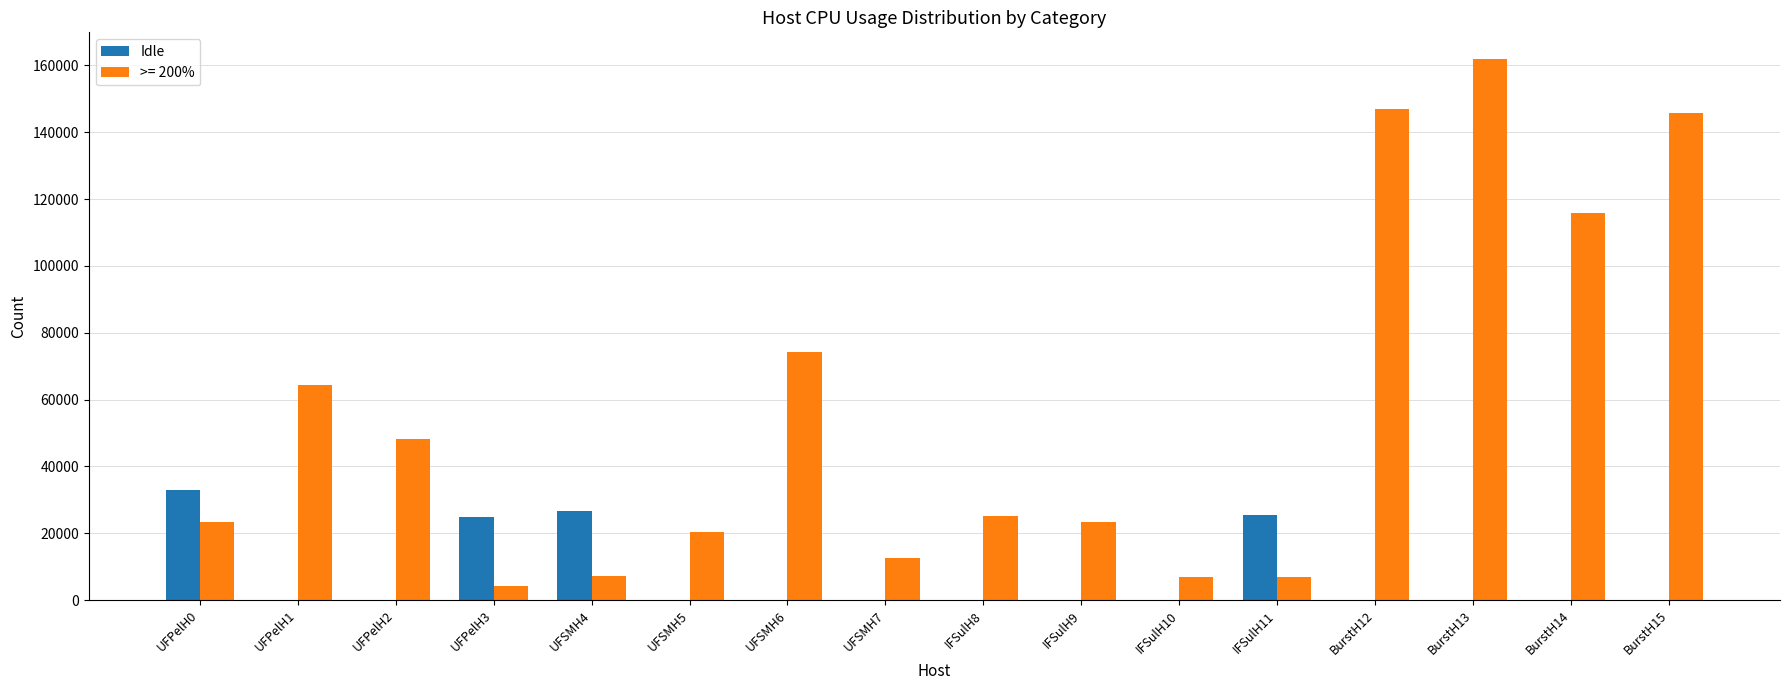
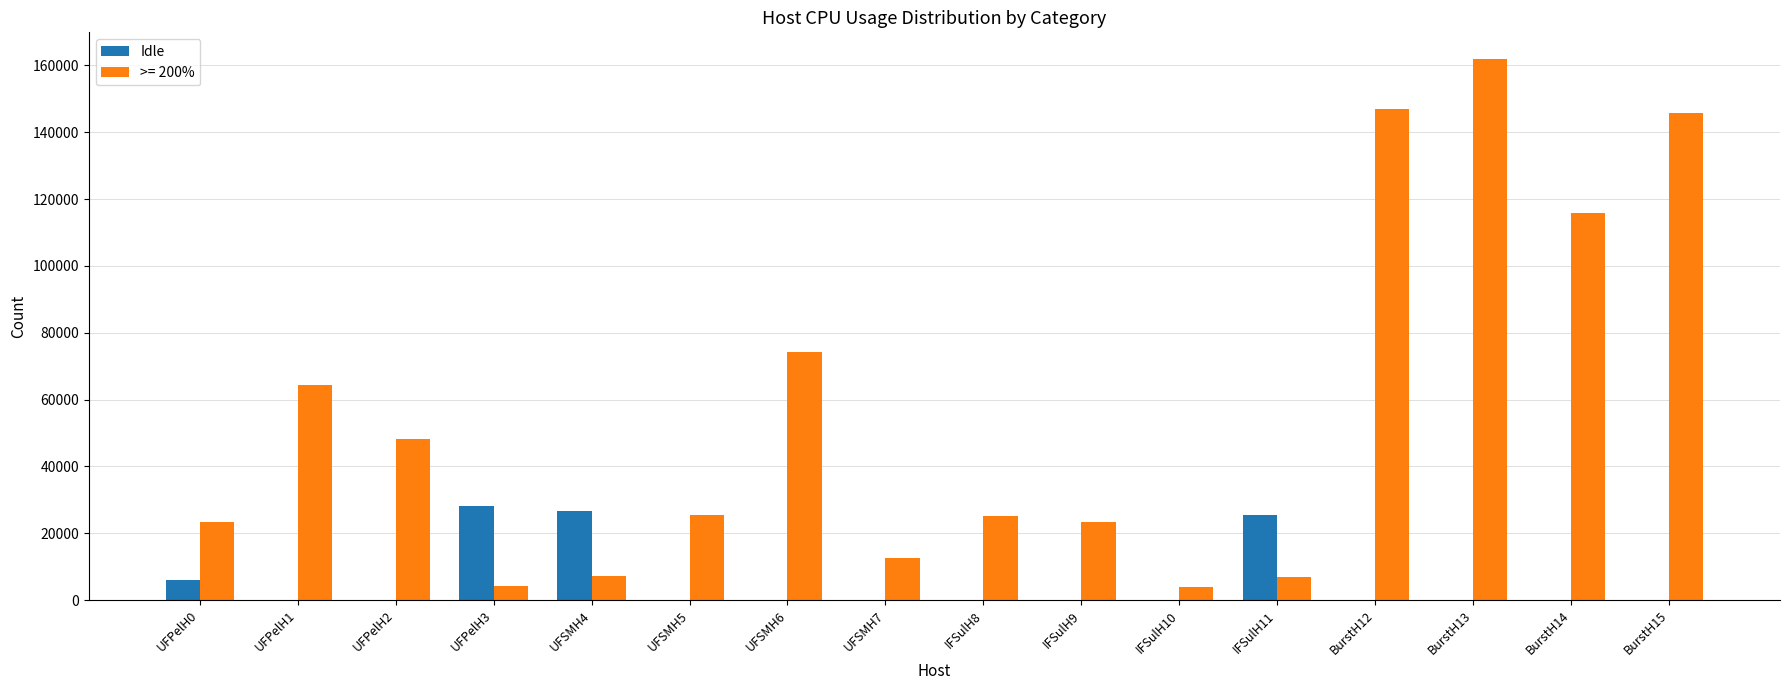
Idle, UFPelH0: 33000 -> 6000
Idle, UFPelH3: 25000 -> 28000
>= 200%, UFSMH5: 21000 -> 25000
>= 200%, IFSulH10: 7000 -> 4000
